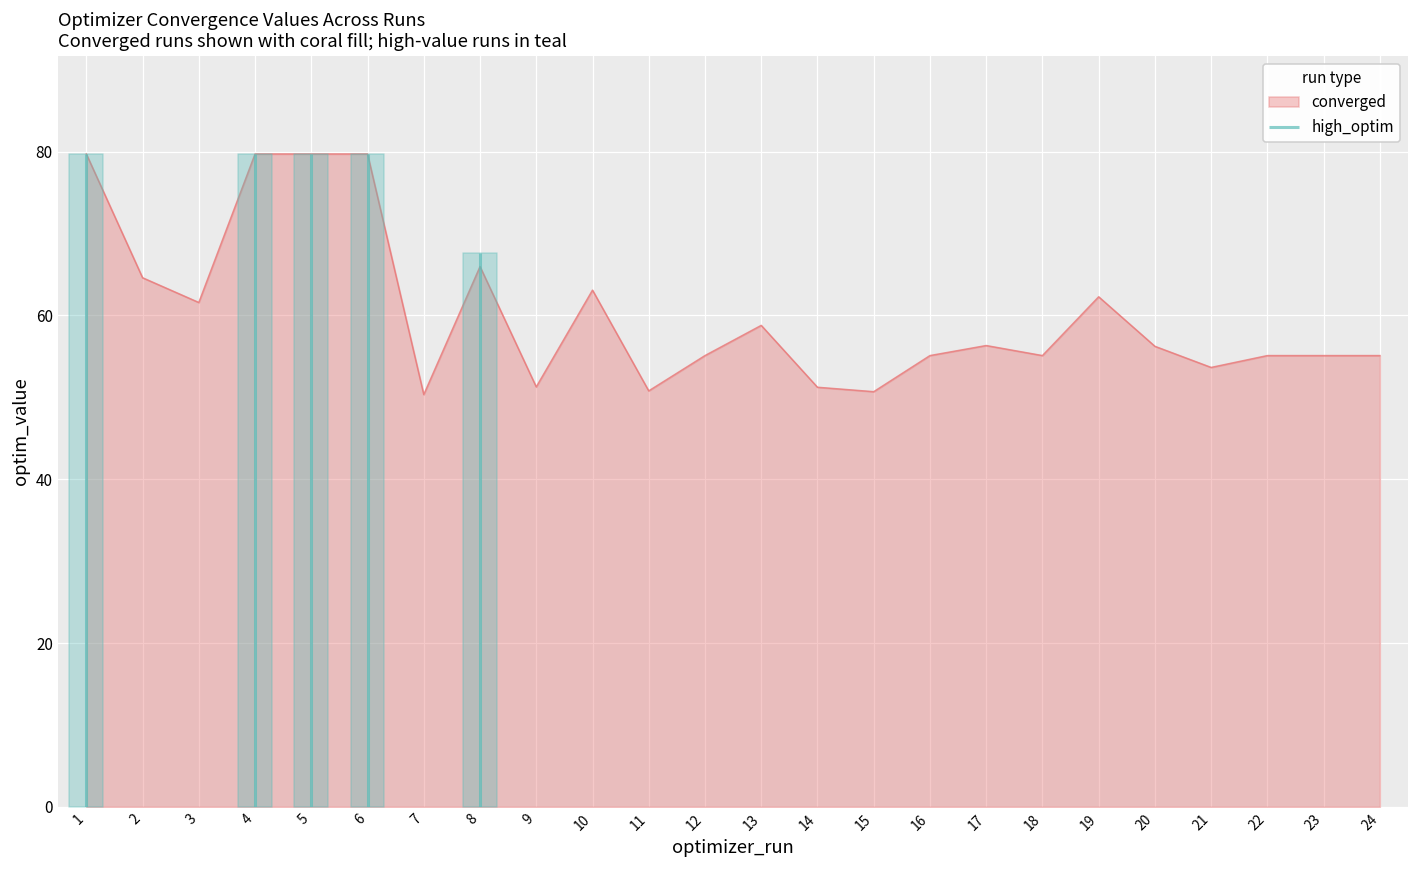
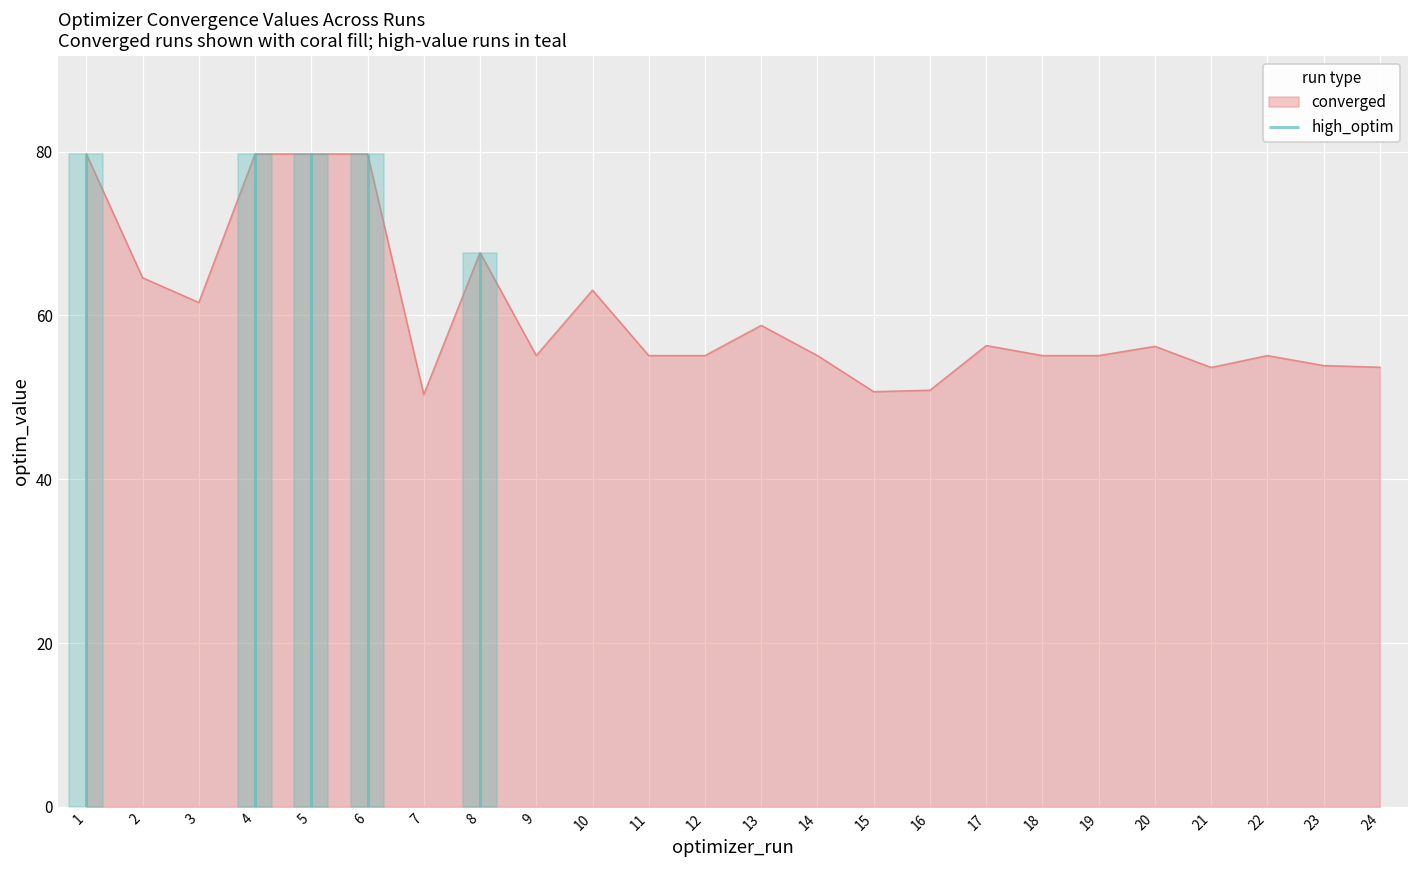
converged, 8: 66 -> 68
converged, 9: 51 -> 55
converged, 11: 51 -> 55
converged, 14: 51 -> 55
converged, 16: 55 -> 51
converged, 19: 62 -> 55
converged, 23: 55 -> 54
converged, 24: 55 -> 54
